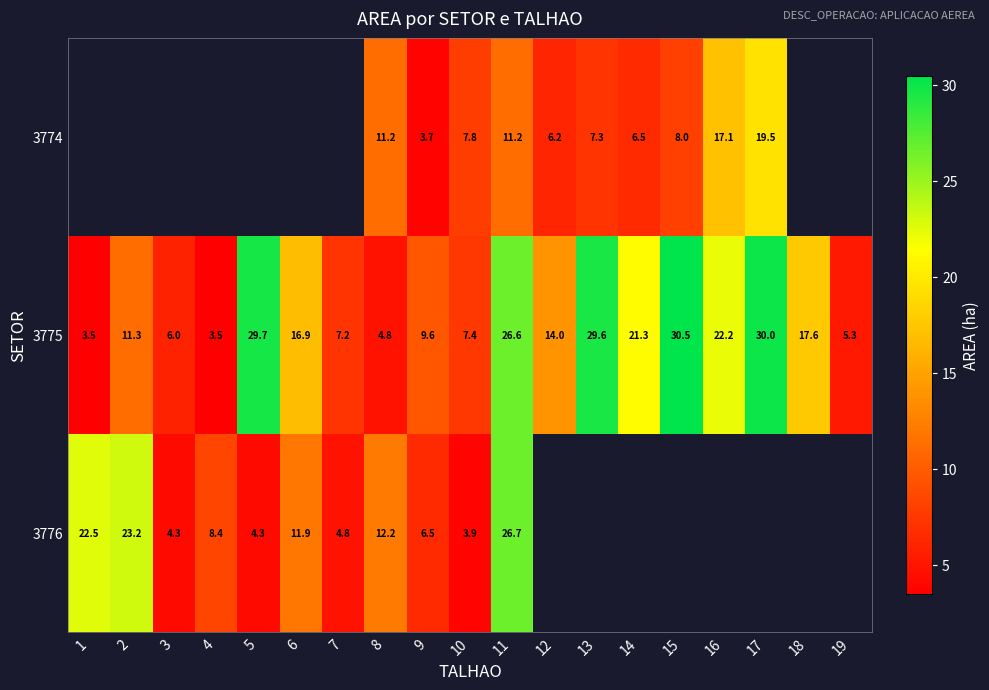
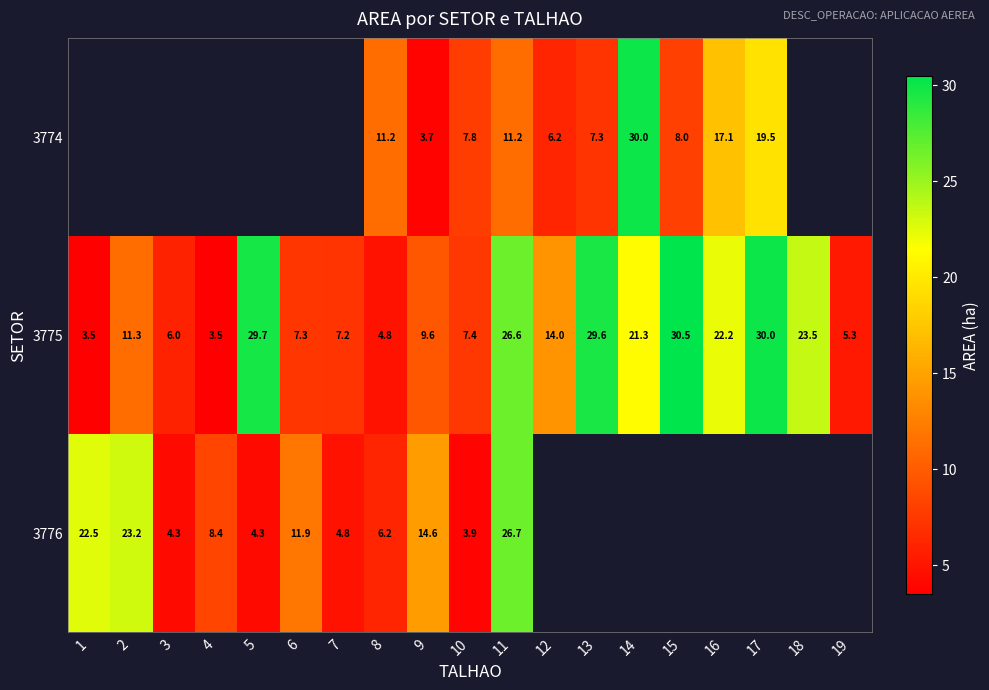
3774, 14: 6.5 -> 30.0
3775, 6: 16.9 -> 7.3
3775, 18: 17.6 -> 23.5
3776, 8: 12.2 -> 6.2
3776, 9: 6.5 -> 14.6
